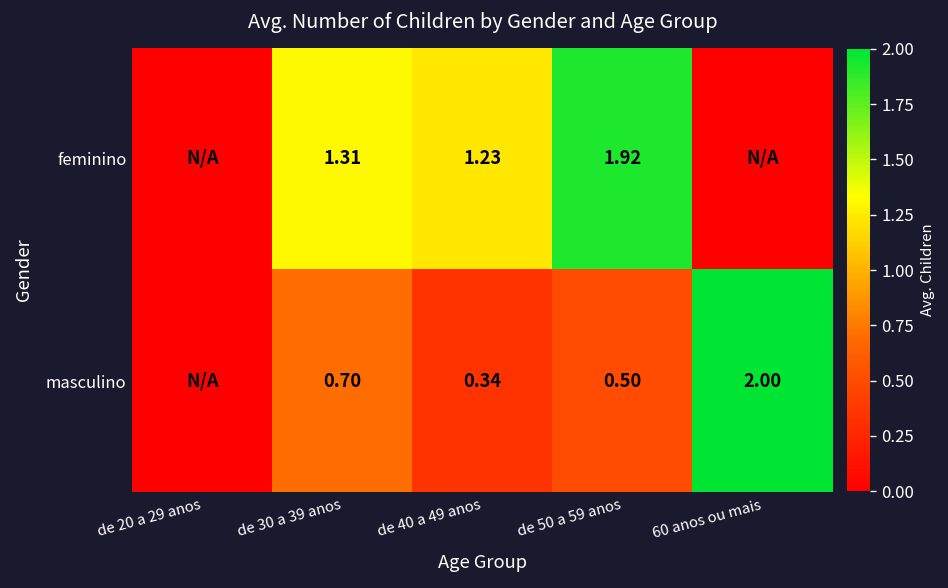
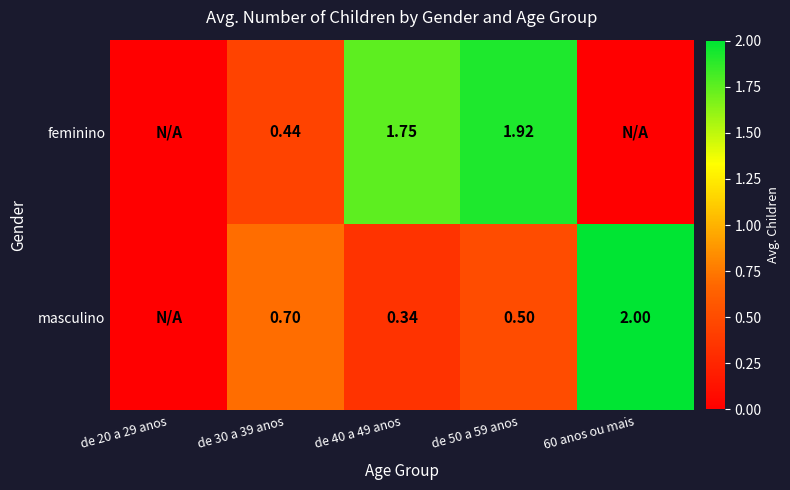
feminino, de 30 a 39 anos: 1.31 -> 0.44
feminino, de 40 a 49 anos: 1.23 -> 1.75
